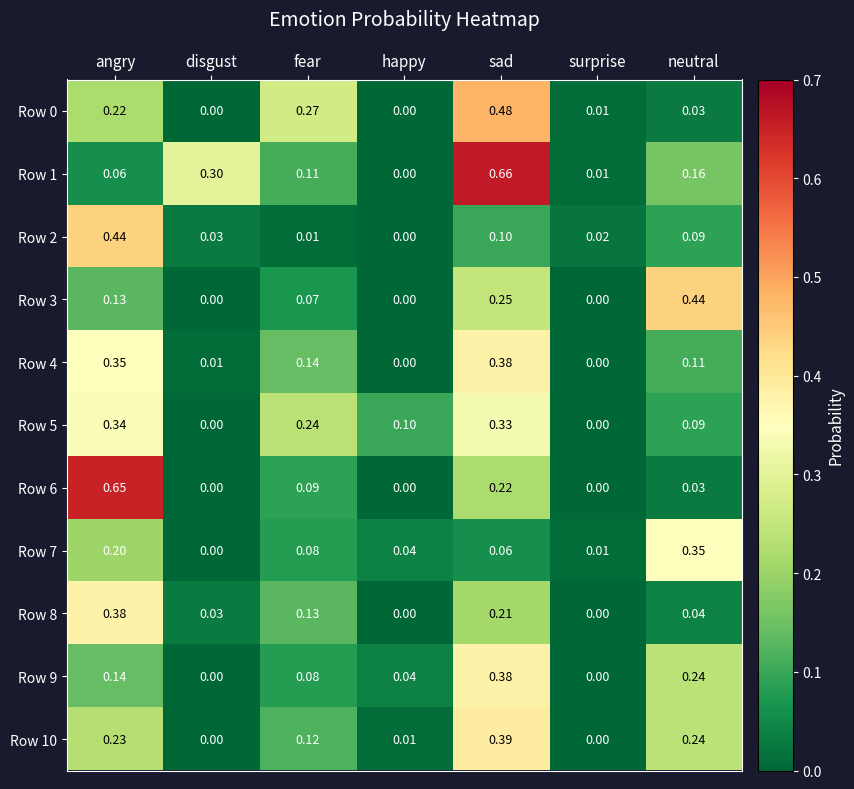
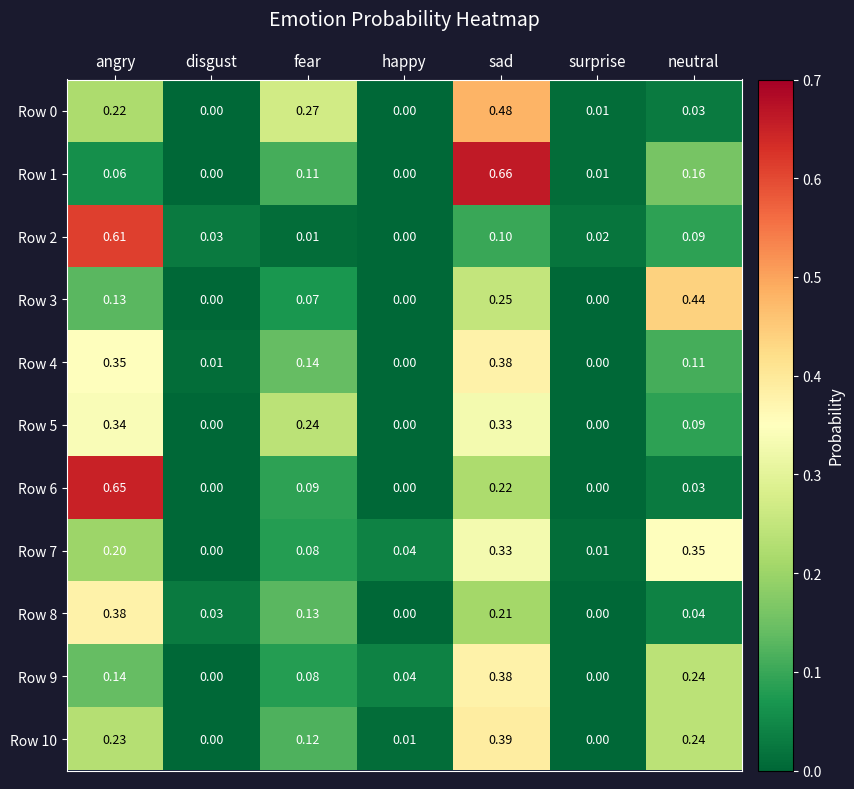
Row 1, disgust: 0.30 -> 0.00
Row 2, angry: 0.44 -> 0.61
Row 5, happy: 0.10 -> 0.00
Row 7, sad: 0.06 -> 0.33
